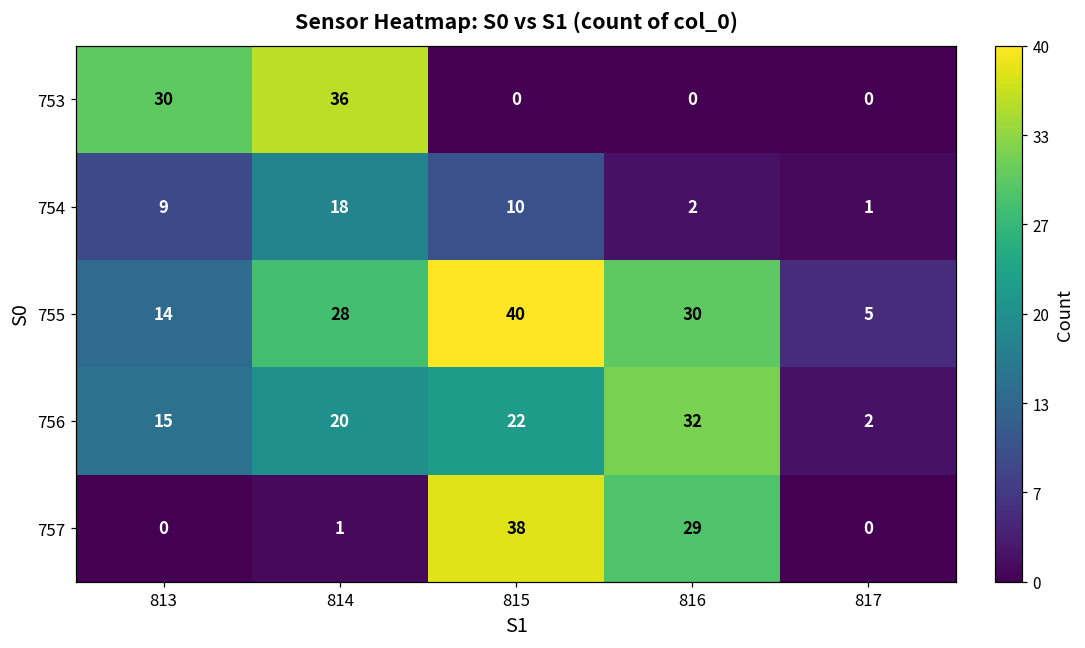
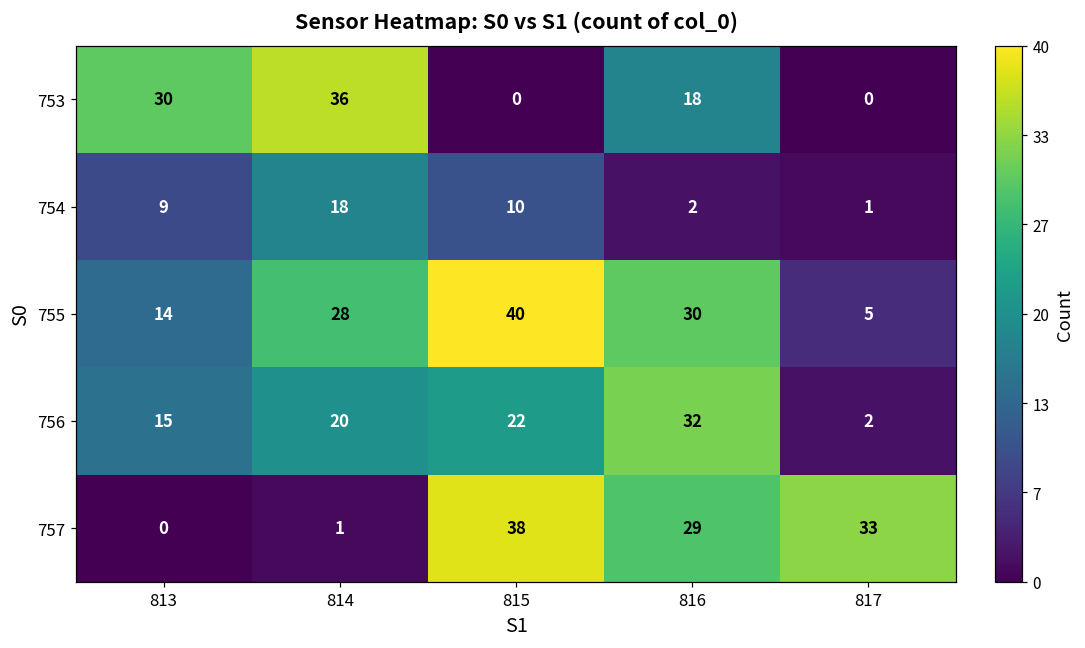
753, 816: 0 -> 18
757, 817: 0 -> 33
